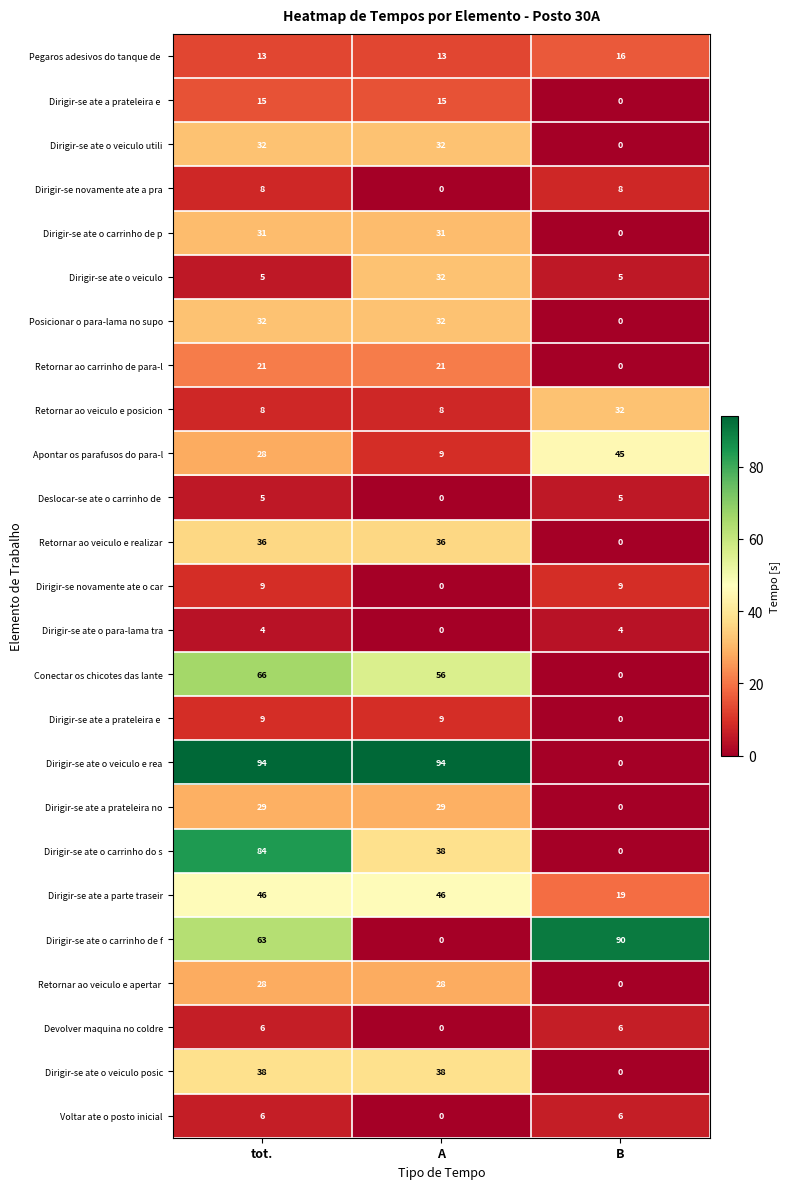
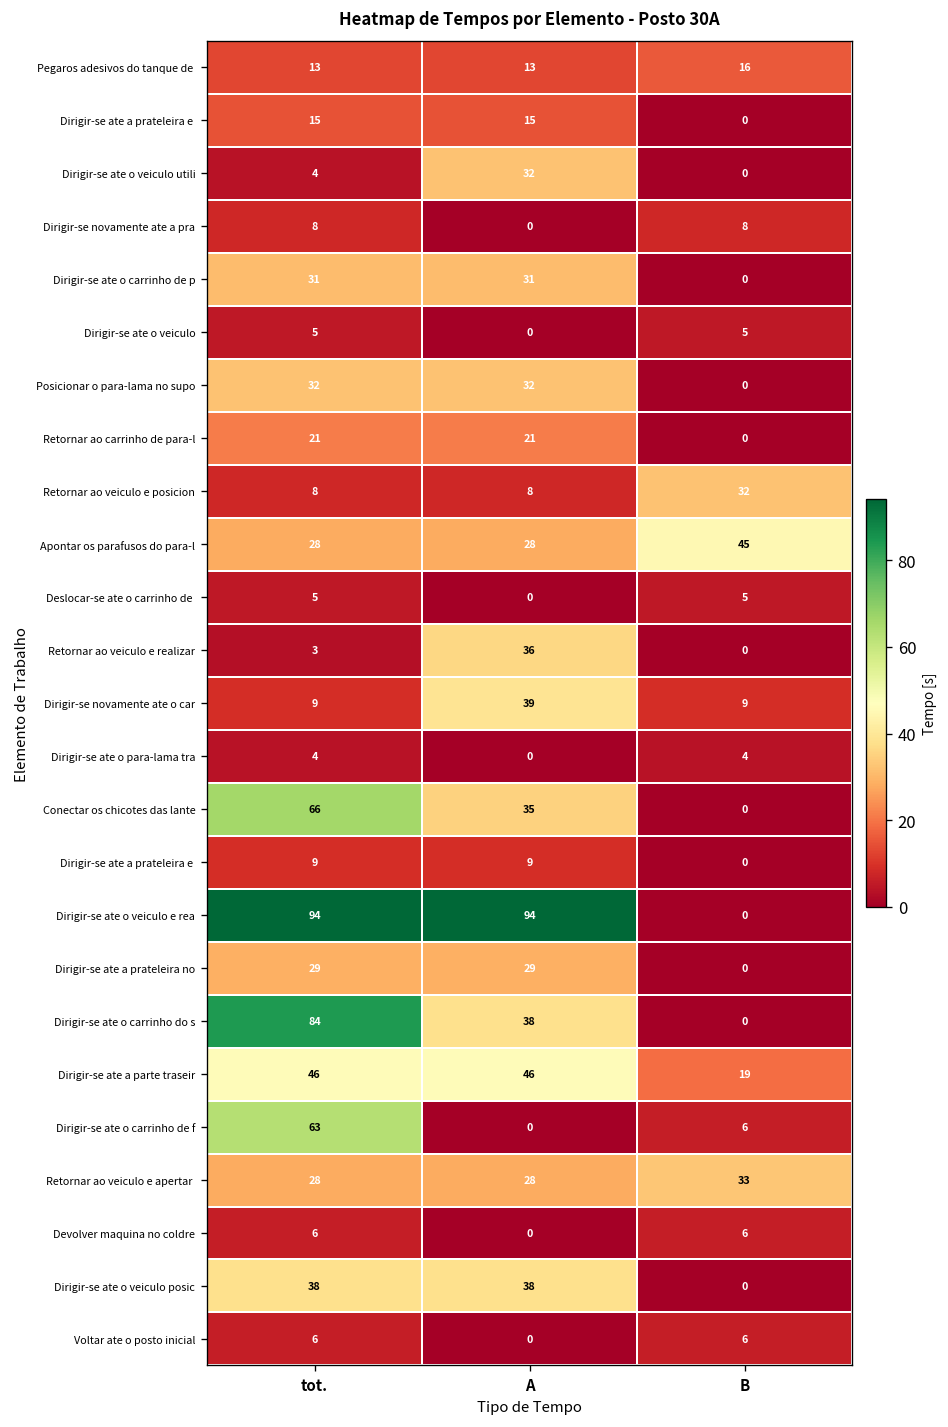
Dirigir-se ate o veiculo utili, tot.: 32 -> 4
Dirigir-se ate o veiculo, A: 32 -> 0
Apontar os parafusos do para-l, A: 9 -> 28
Retornar ao veiculo e realizar, tot.: 36 -> 3
Dirigir-se novamente ate o car, A: 0 -> 39
Conectar os chicotes das lante, A: 56 -> 35
Dirigir-se ate o carrinho de f, B: 90 -> 6
Retornar ao veiculo e apertar, B: 0 -> 33
